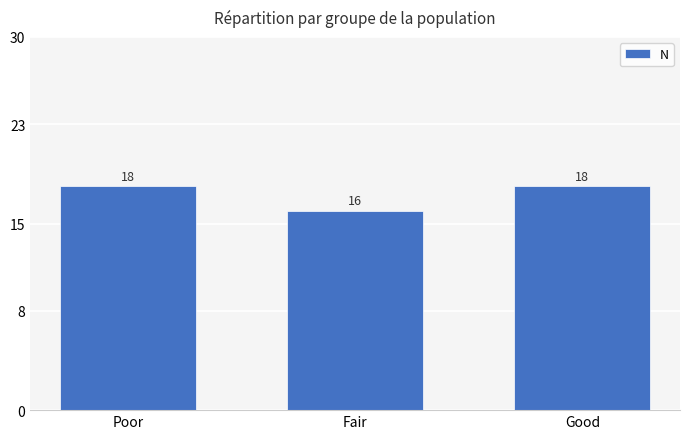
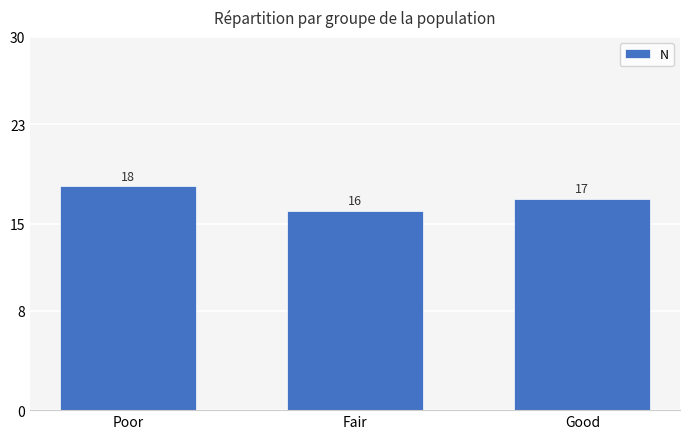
Good: 18 -> 17
